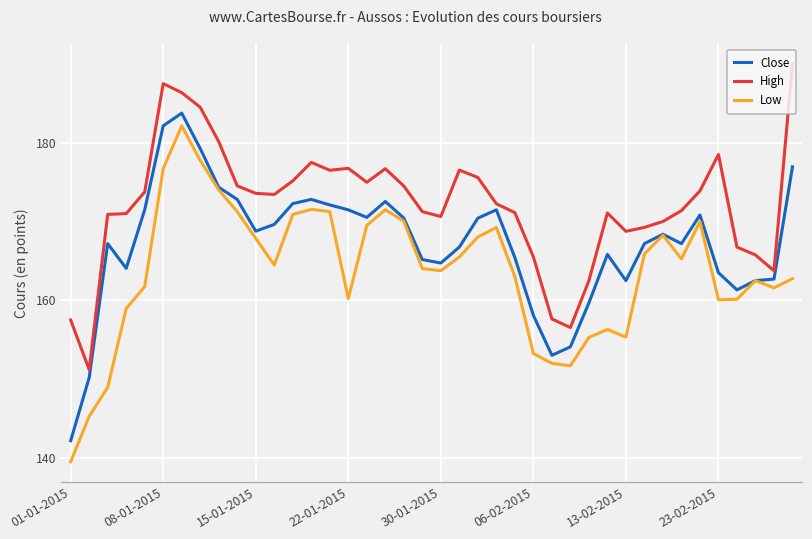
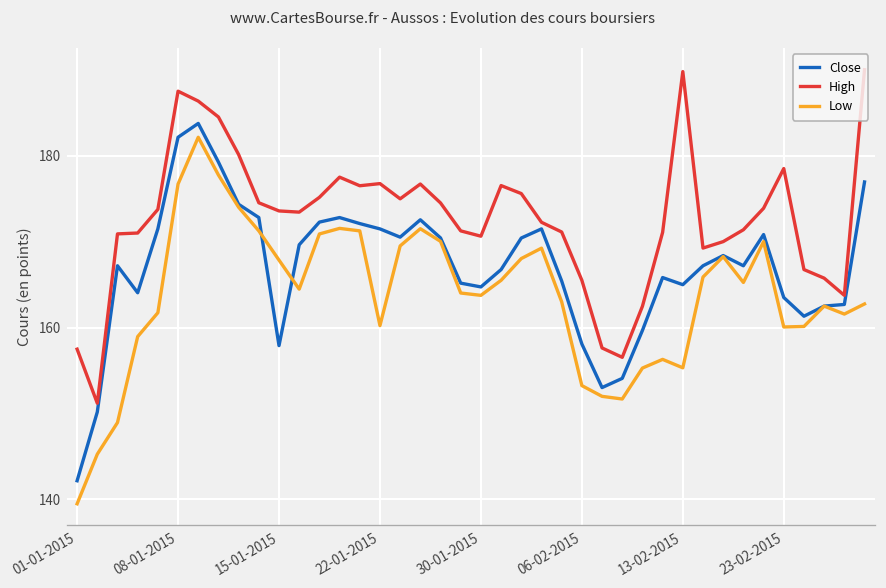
Close, 15-01-2015: 169 -> 158
Close, 13-02-2015: 162 -> 165
High, 13-02-2015: 169 -> 190
